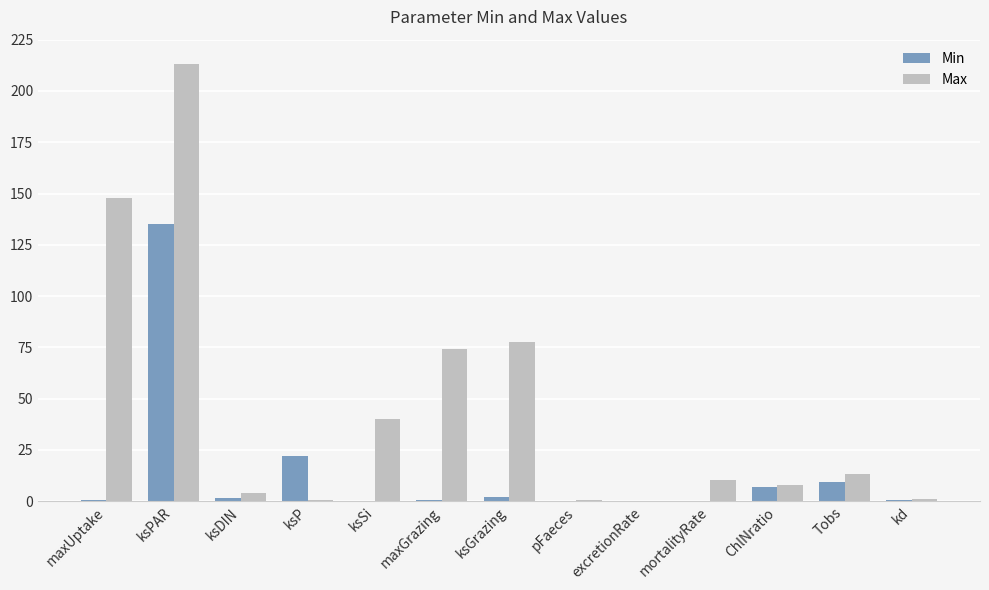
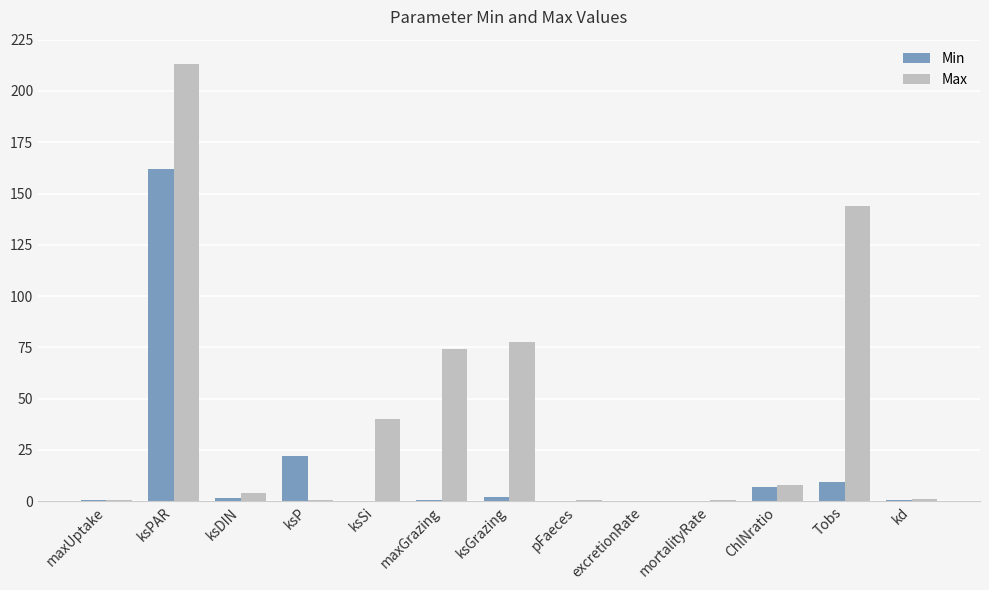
Max, maxUptake: 148 -> 1
Min, ksPAR: 135 -> 162
Max, mortalityRate: 10 -> 0
Max, Tobs: 13 -> 144
